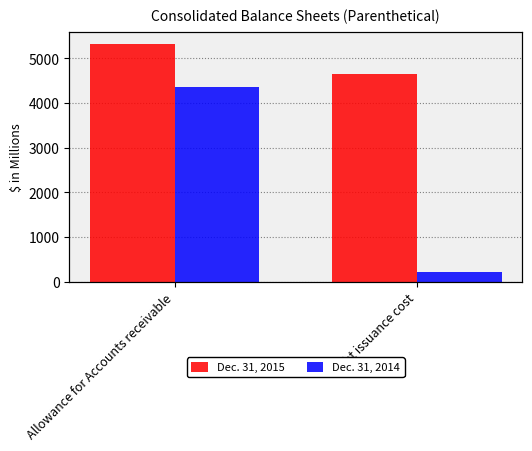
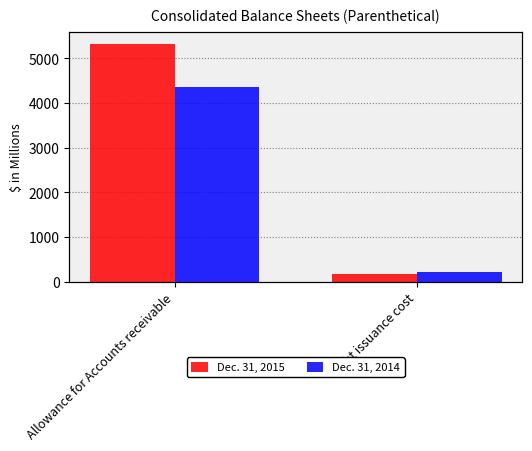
Dec. 31, 2015, Debt issuance cost: 4600 -> 200
